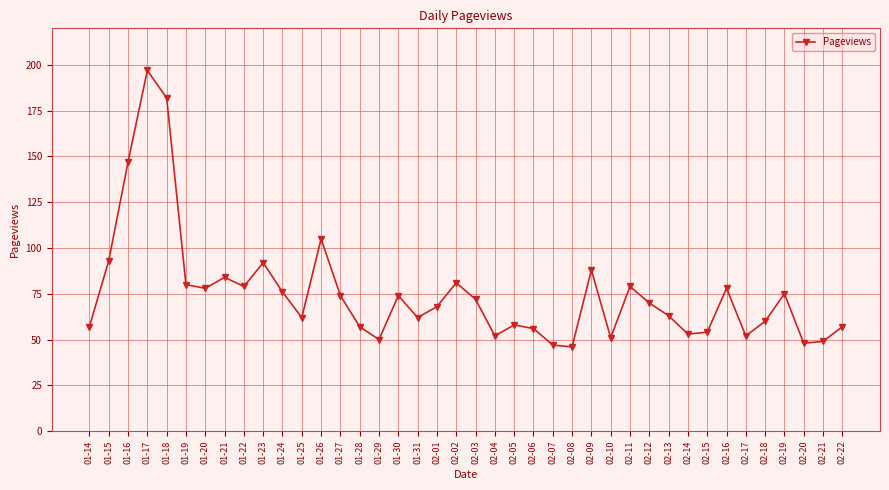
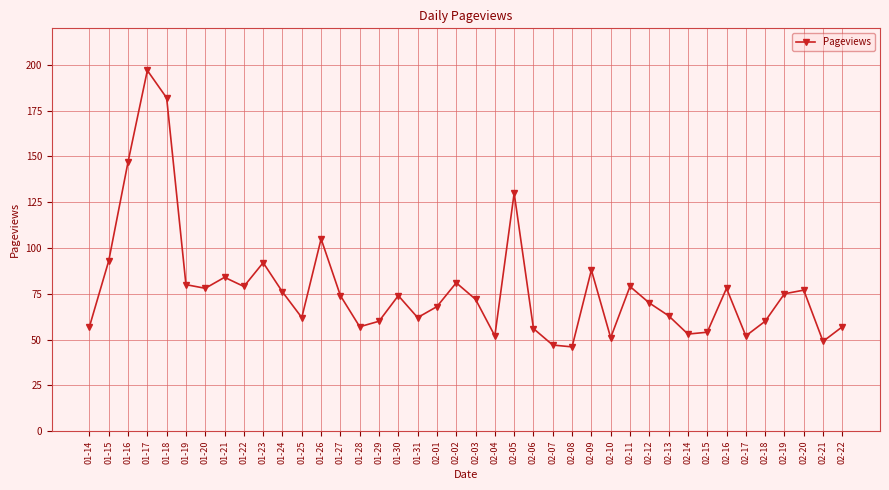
01-29: 50 -> 60
02-05: 58 -> 130
02-20: 48 -> 77
